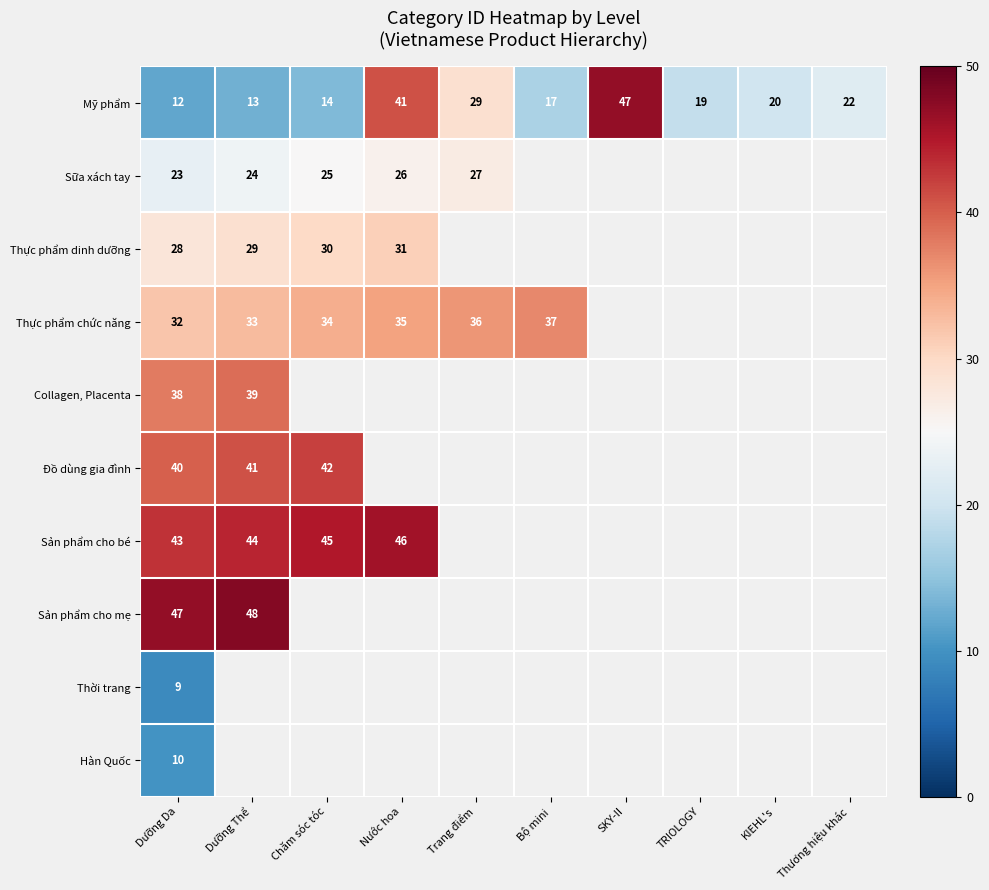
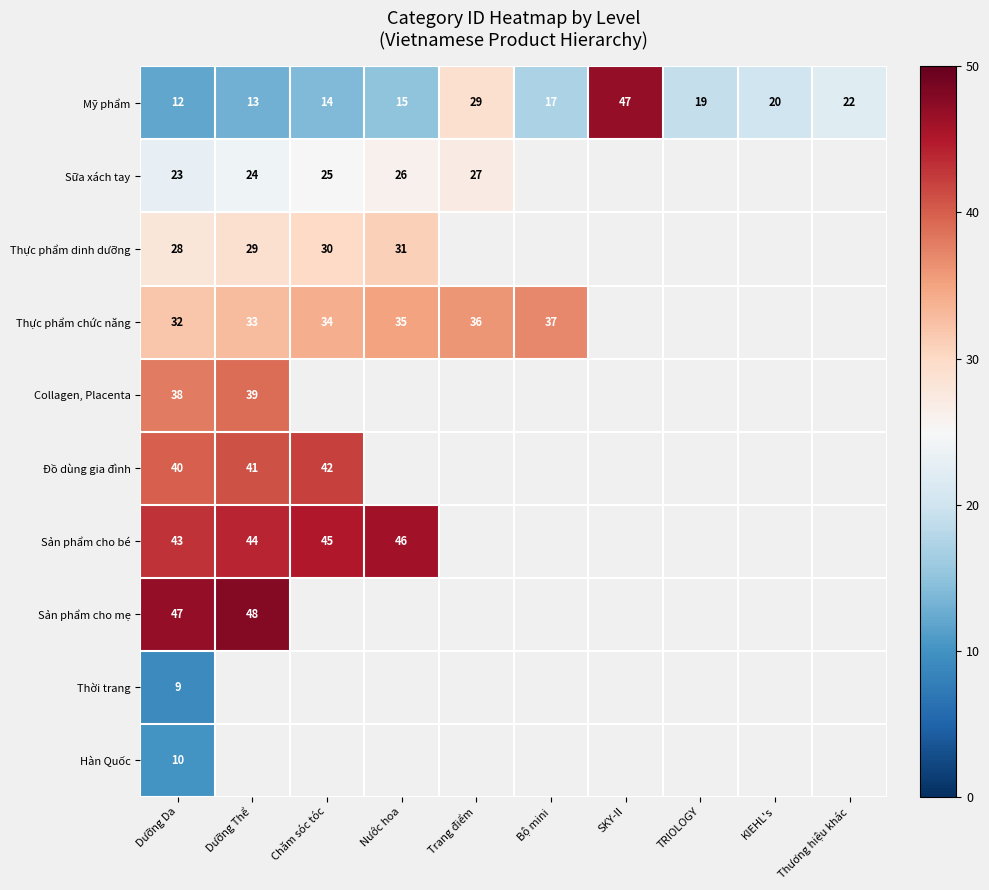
Mỹ phẩm, Nước hoa: 41 -> 15
